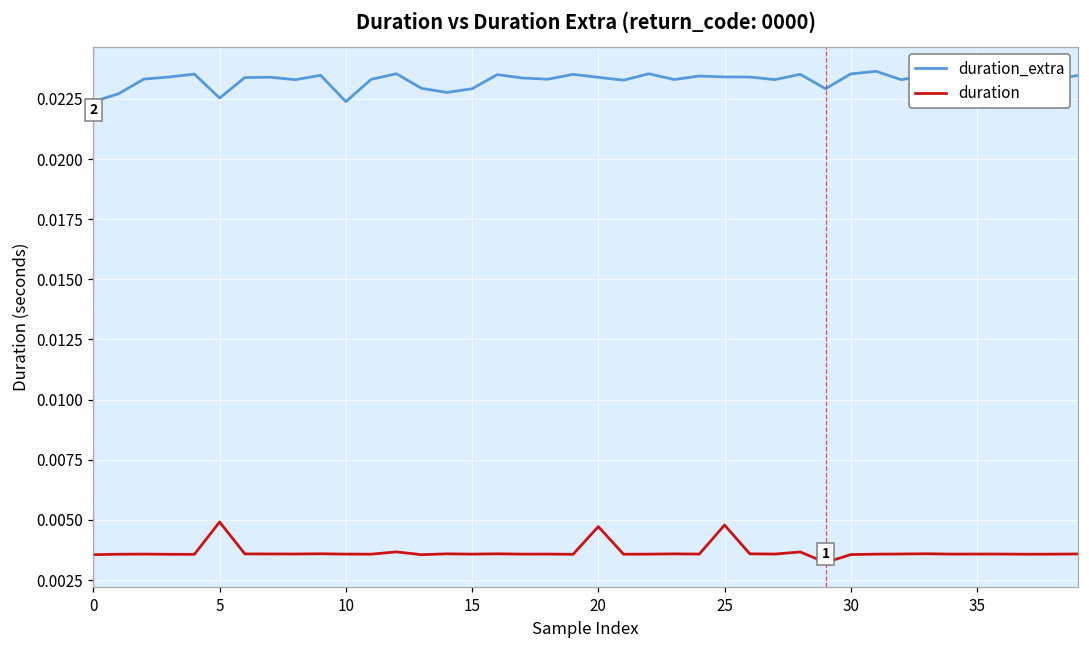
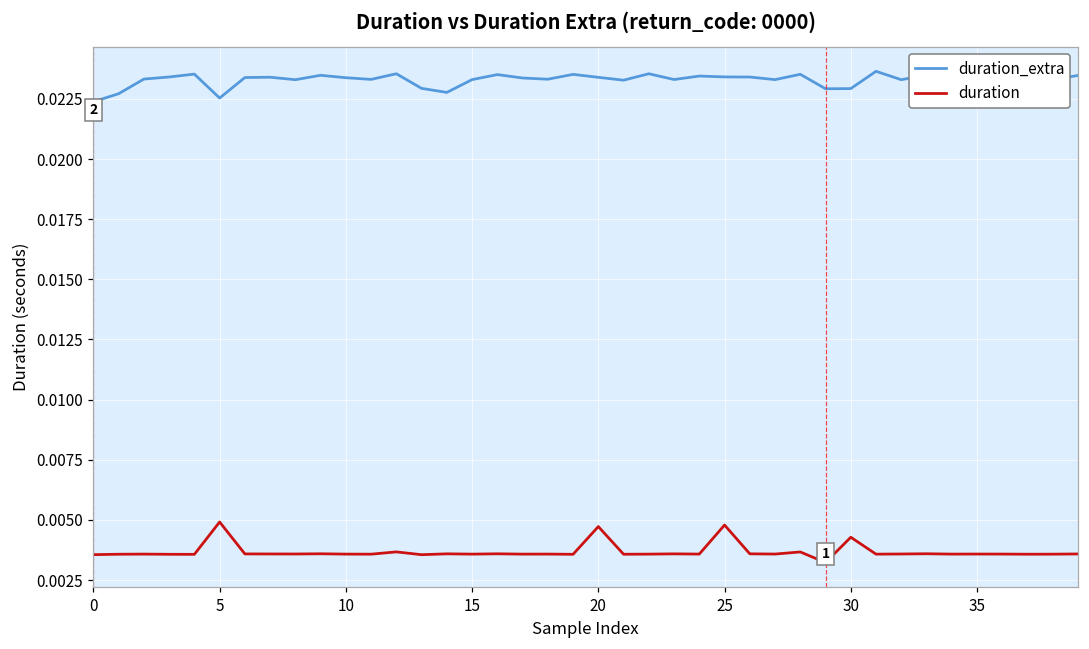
duration_extra, 10: 0.0224 -> 0.0234
duration_extra, 15: 0.0229 -> 0.0233
duration_extra, 30: 0.0235 -> 0.0229
duration, 30: 0.0036 -> 0.0043
